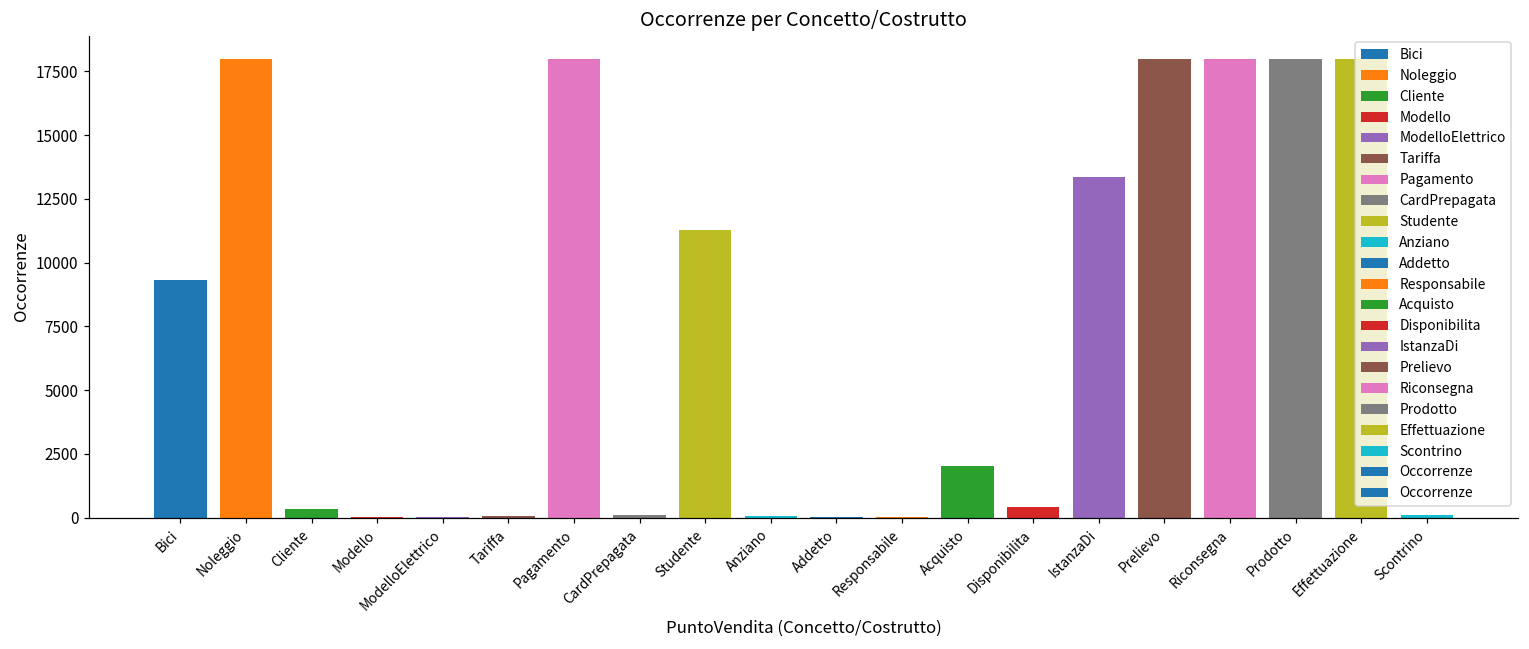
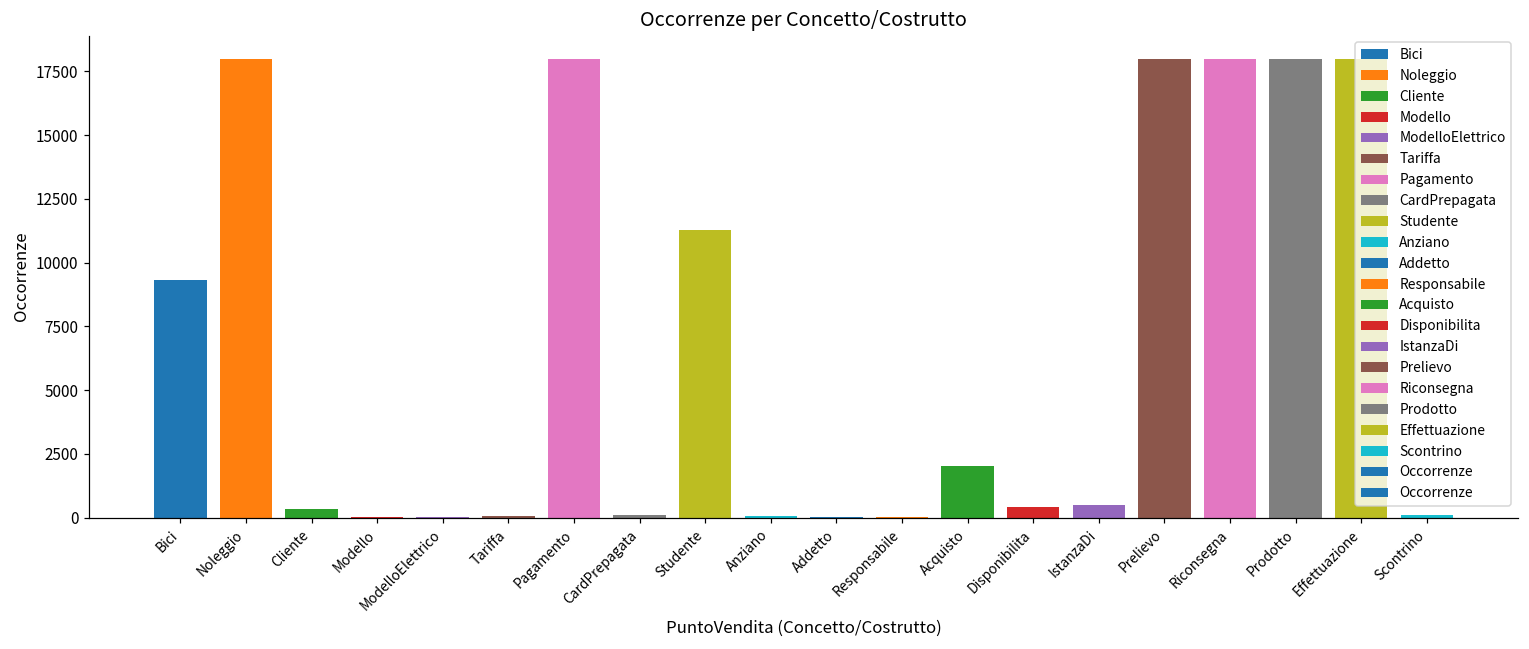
IstanzaDi: 13300 -> 500
